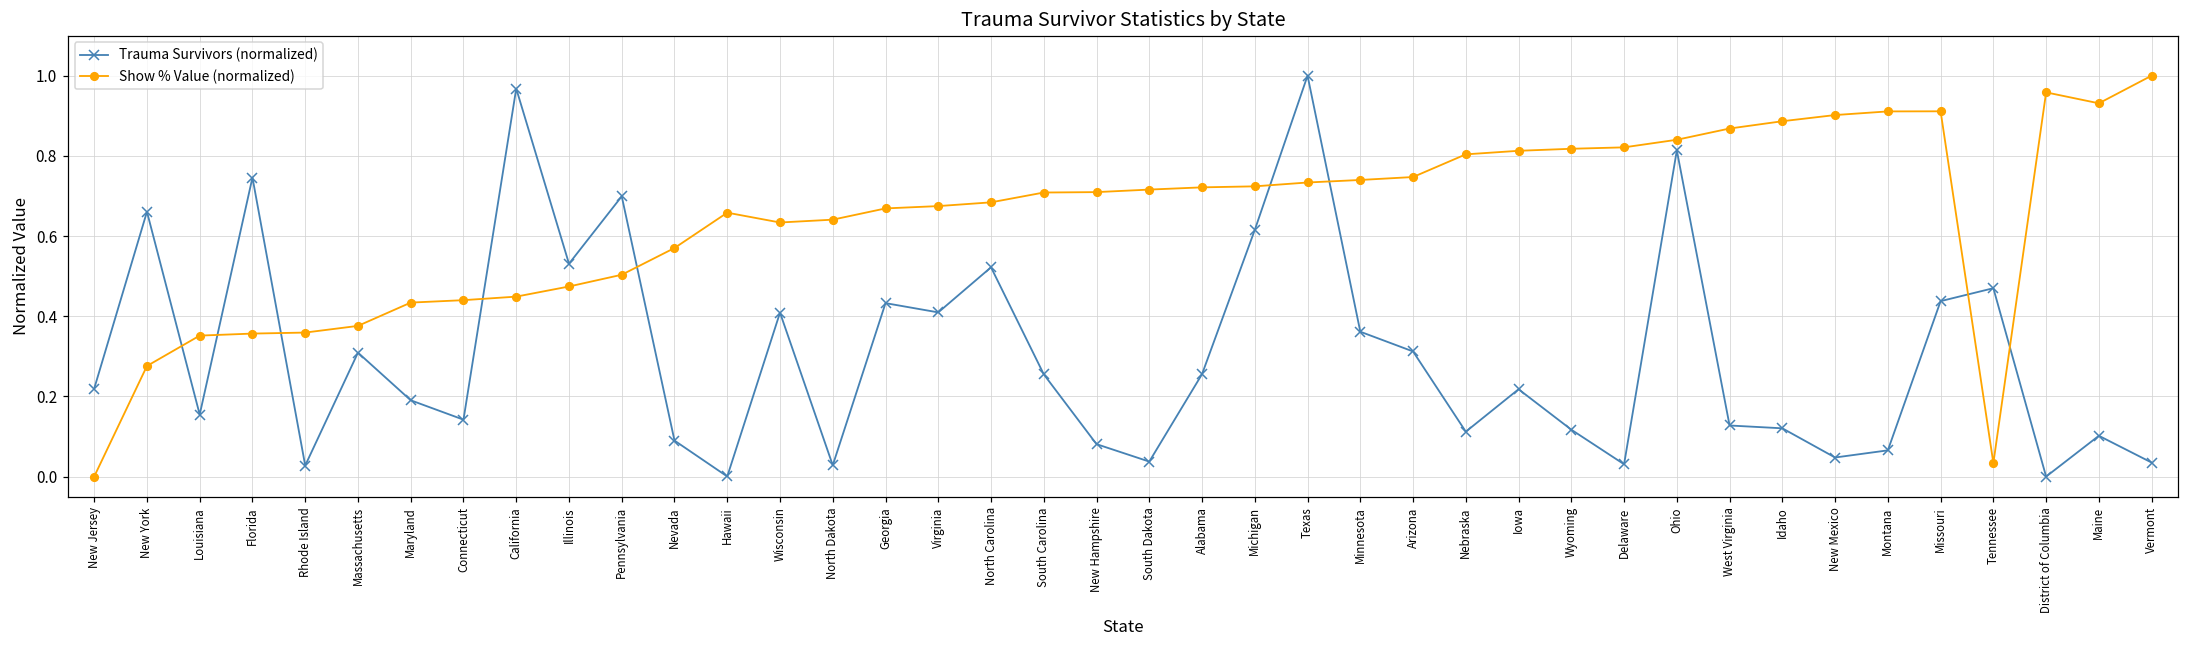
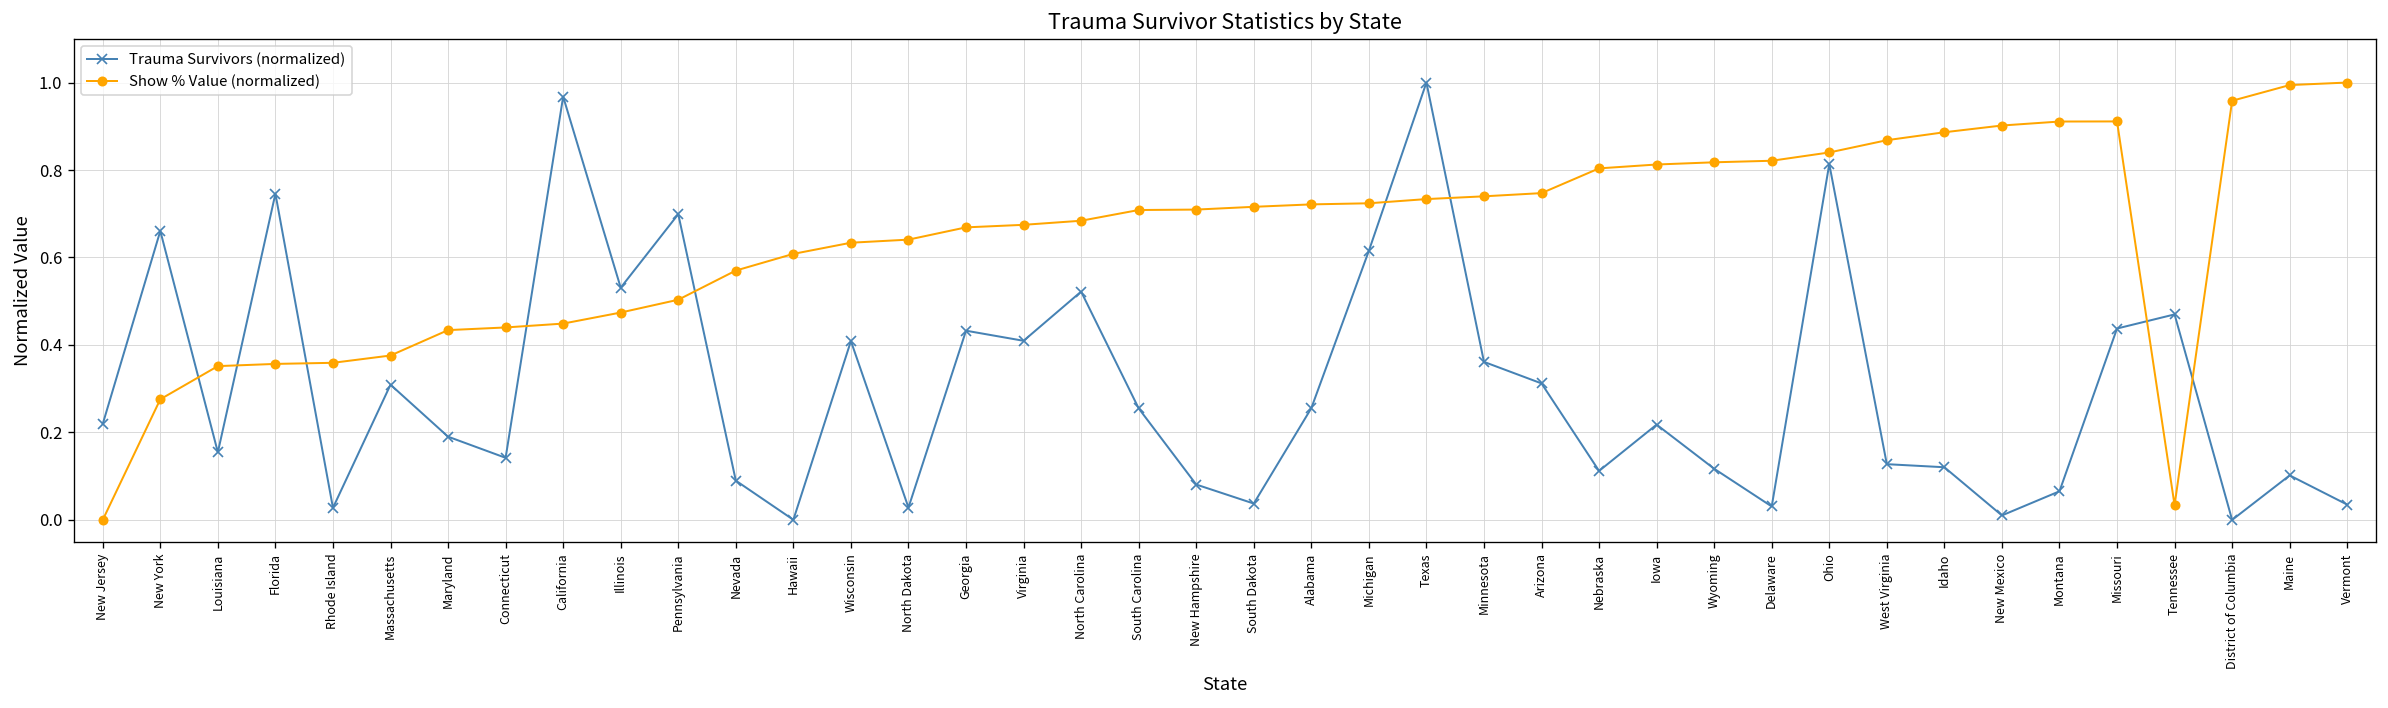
Show % Value (normalized), Hawaii: 0.66 -> 0.61
Trauma Survivors (normalized), New Mexico: 0.05 -> 0.01
Show % Value (normalized), Maine: 0.93 -> 0.99
